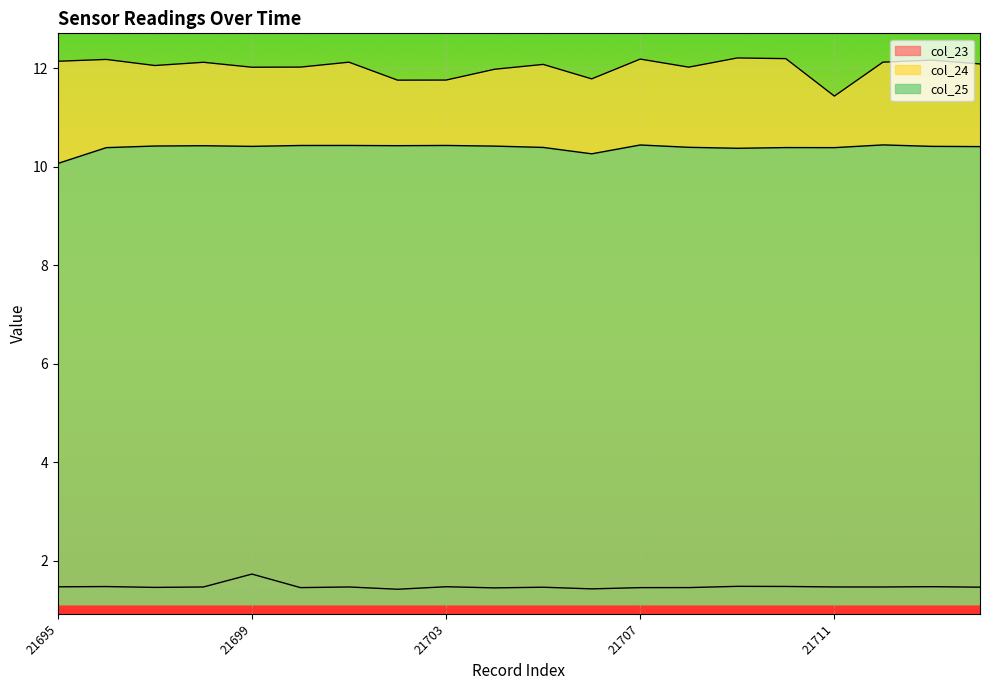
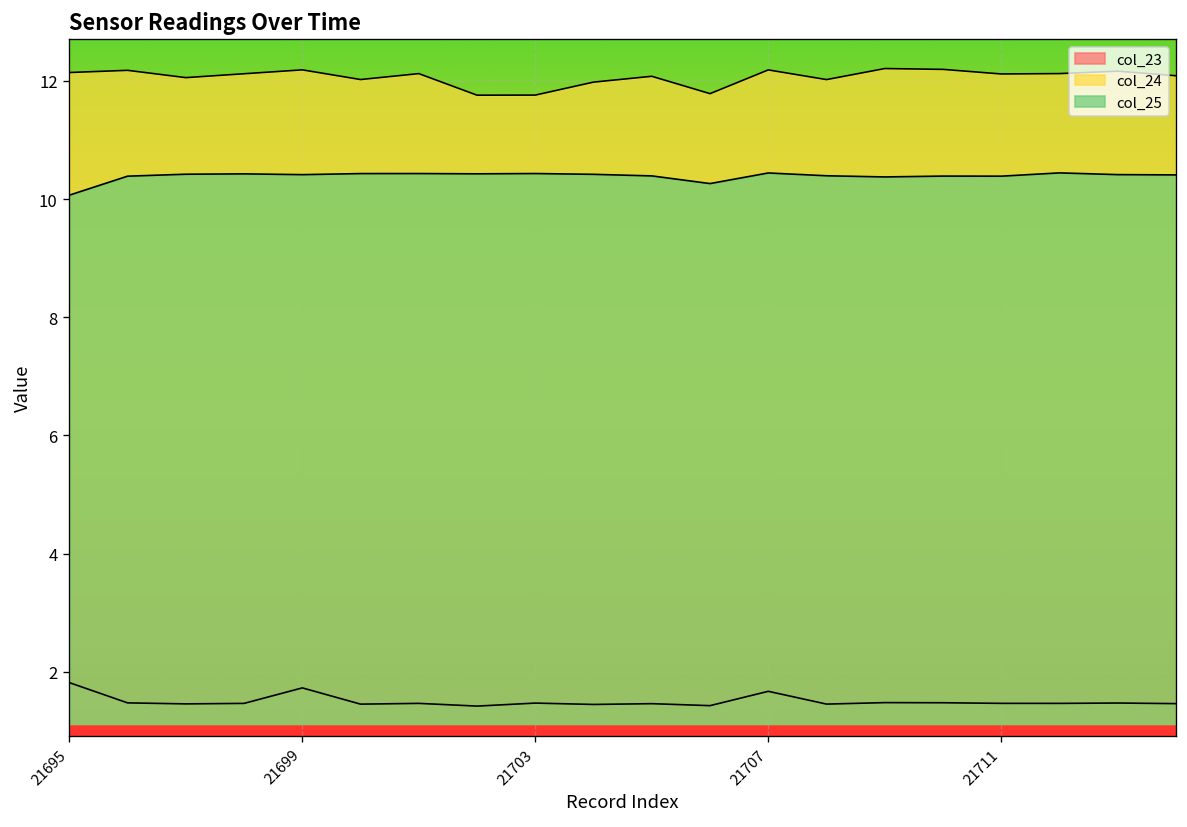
col_23, 21695: 1.5 -> 1.8
col_24, 21699: 12.0 -> 12.2
col_23, 21707: 1.5 -> 1.7
col_24, 21711: 11.4 -> 12.1
